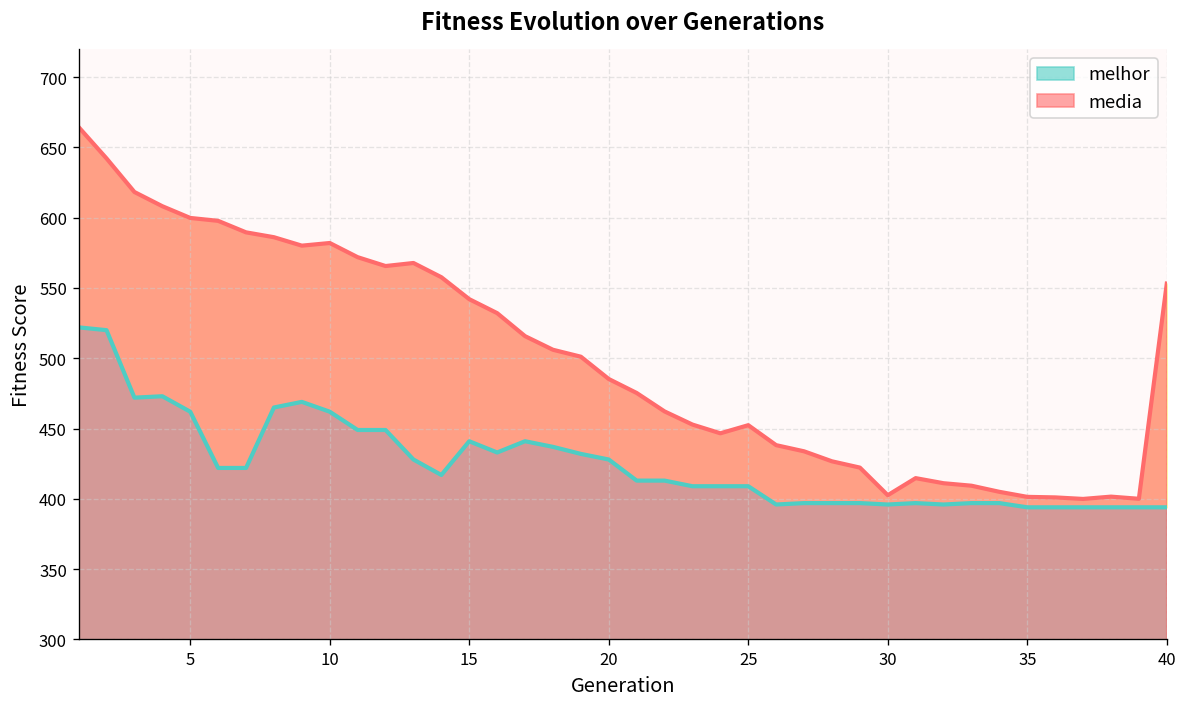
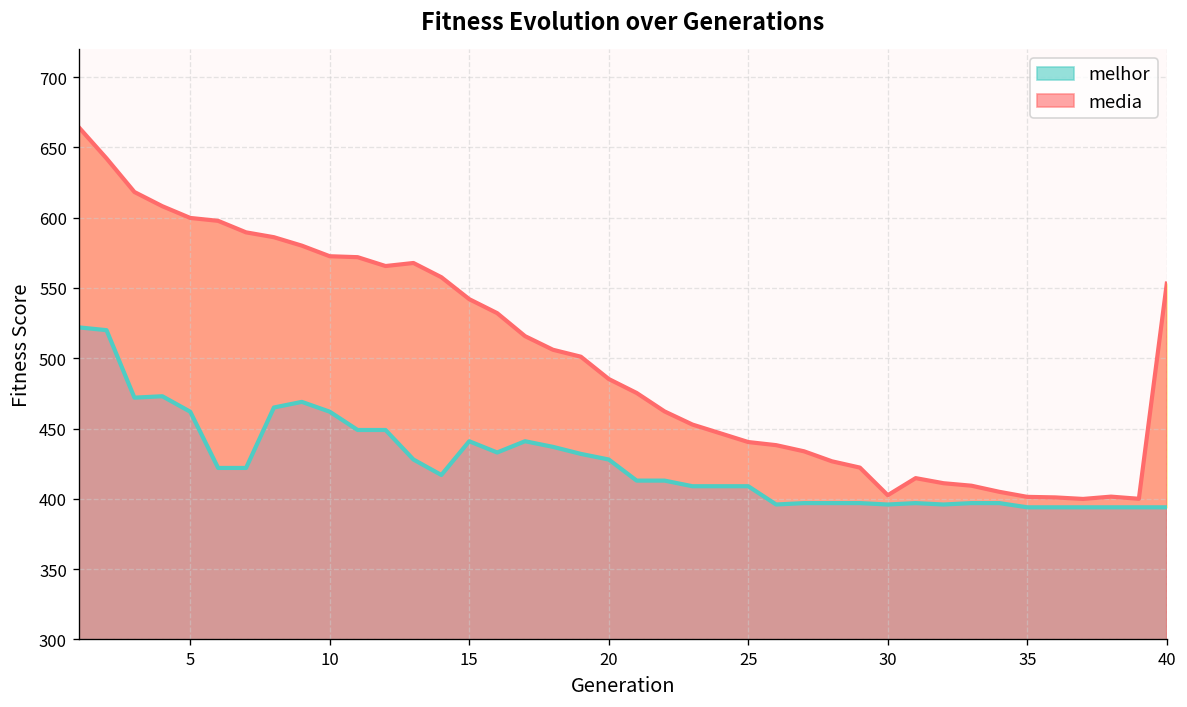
media, 10: 582 -> 573
media, 25: 452 -> 440
